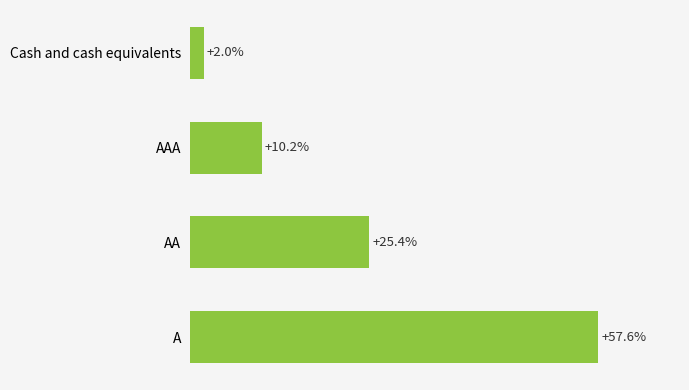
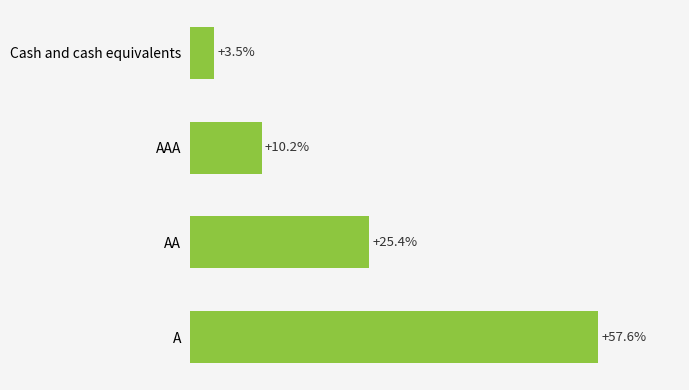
Cash and cash equivalents: +2.0% -> +3.5%
